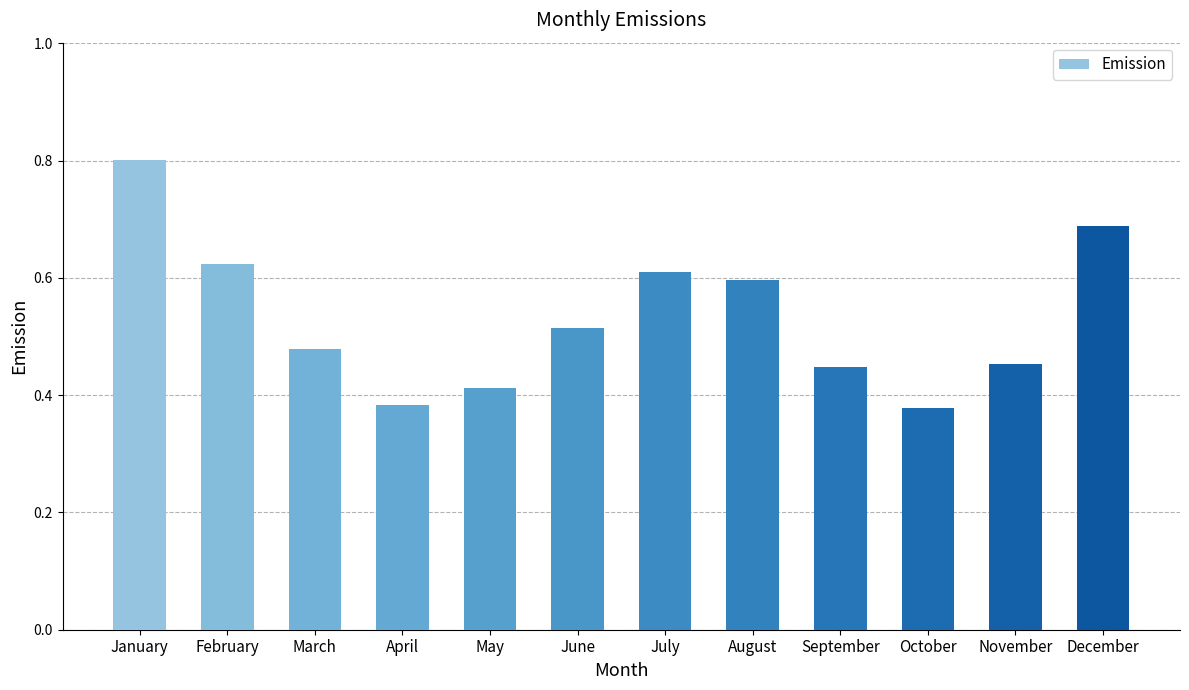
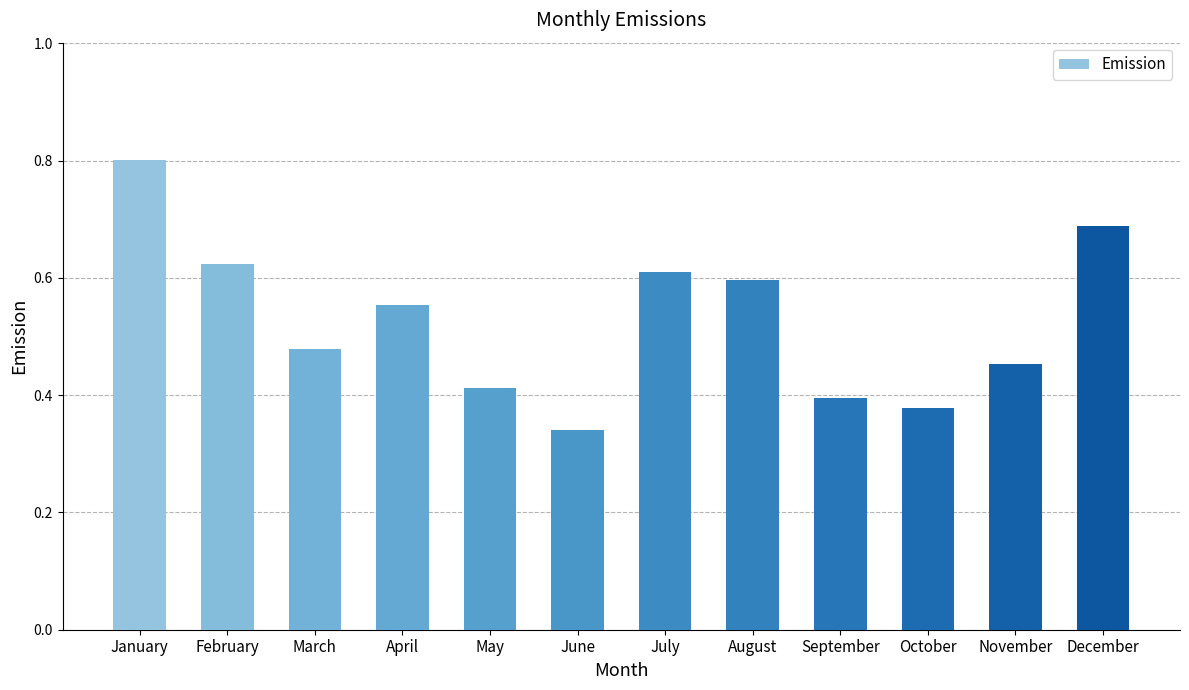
April: 0.38 -> 0.55
June: 0.51 -> 0.34
September: 0.45 -> 0.40
